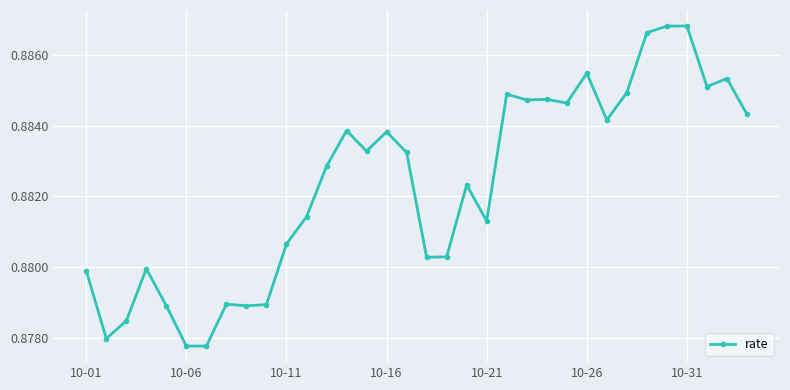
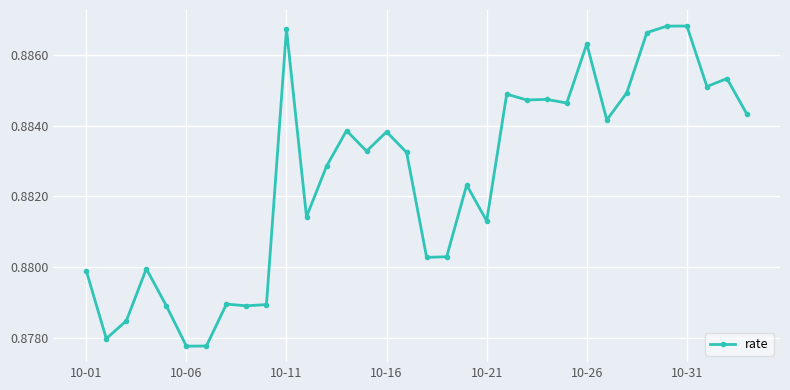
10-11: 0.8807 -> 0.8867
10-26: 0.8855 -> 0.8863
